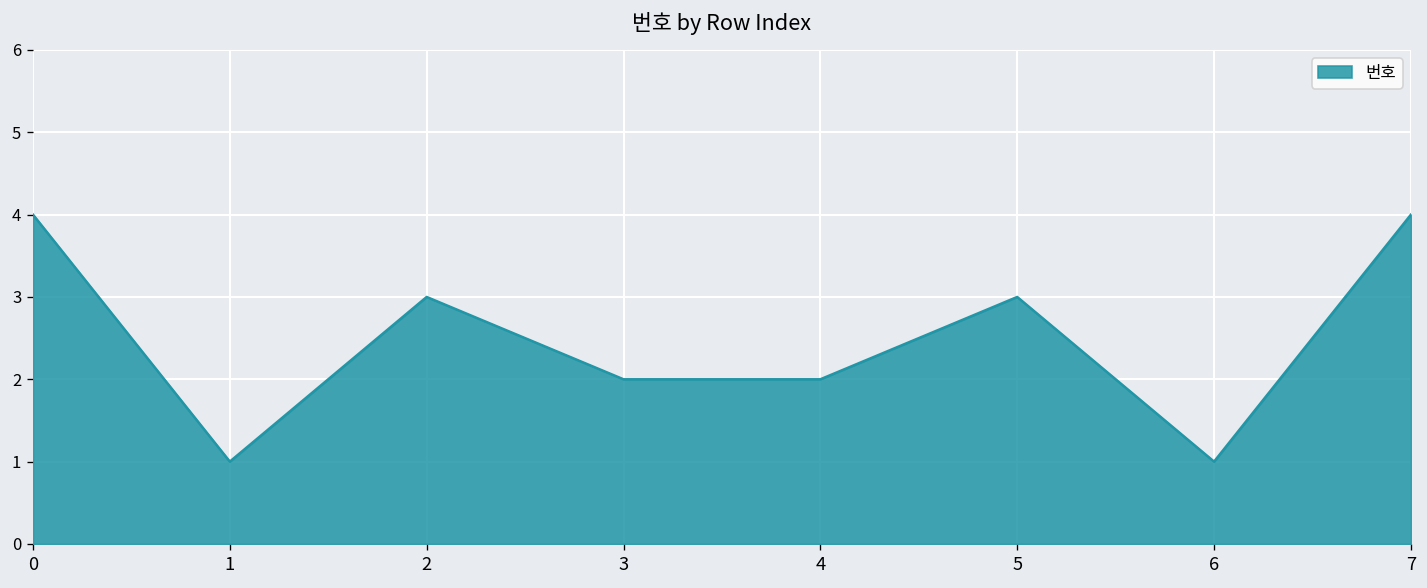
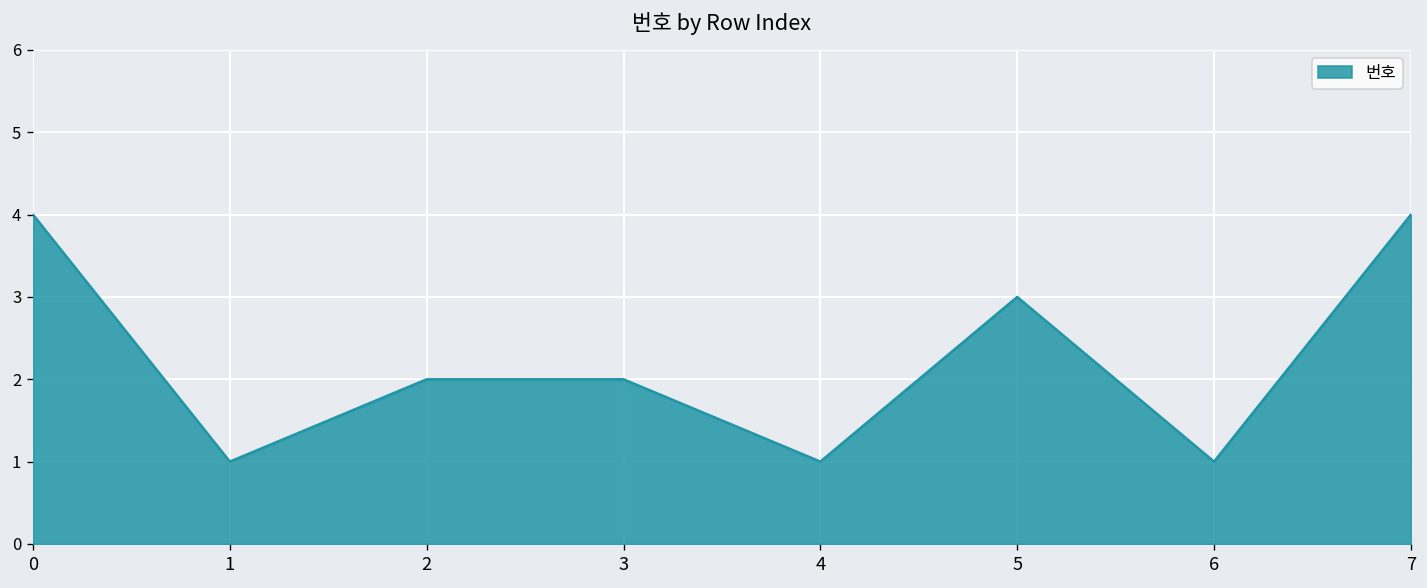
2: 3 -> 2
4: 2 -> 1
